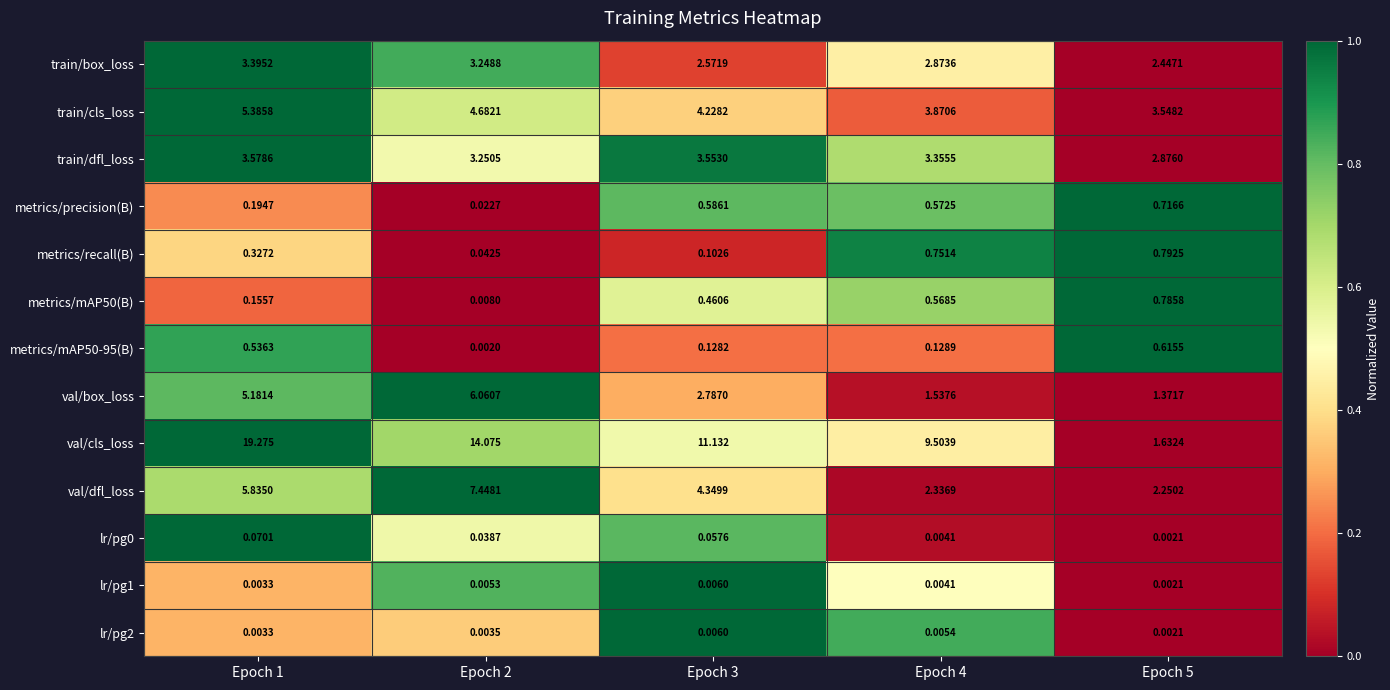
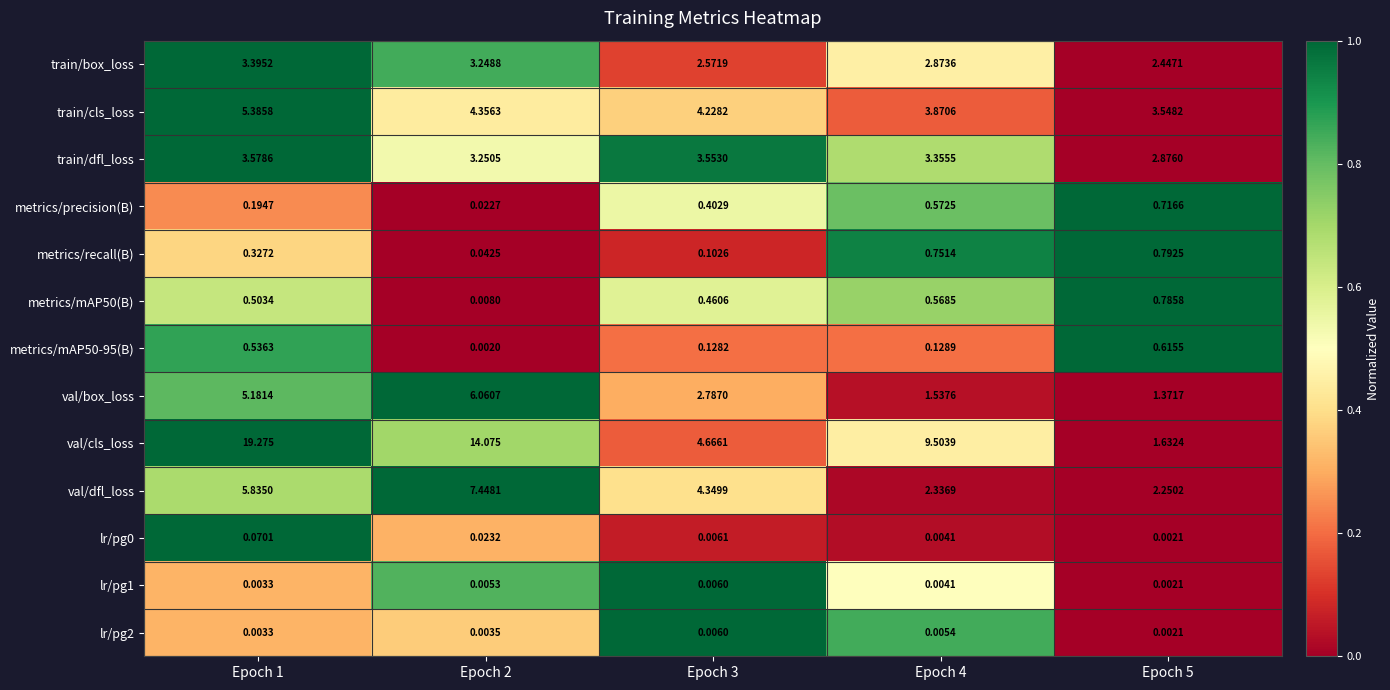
train/cls_loss, Epoch 2: 4.6821 -> 4.3563
metrics/precision(B), Epoch 3: 0.5861 -> 0.4029
metrics/mAP50(B), Epoch 1: 0.1557 -> 0.5034
val/cls_loss, Epoch 3: 11.132 -> 4.6661
lr/pg0, Epoch 2: 0.0387 -> 0.0232
lr/pg0, Epoch 3: 0.0576 -> 0.0061
